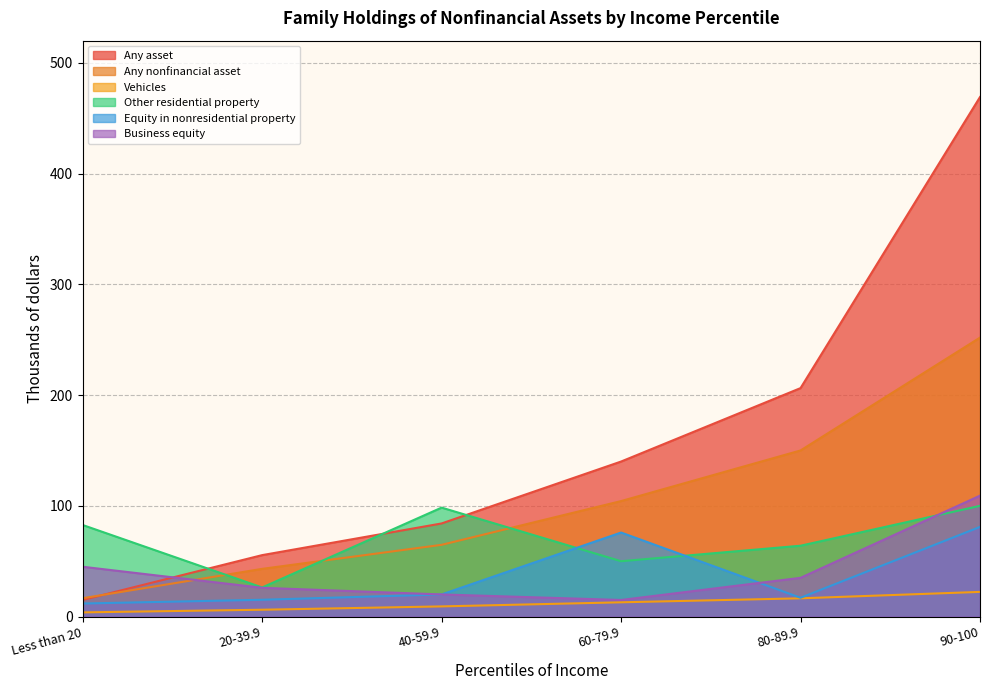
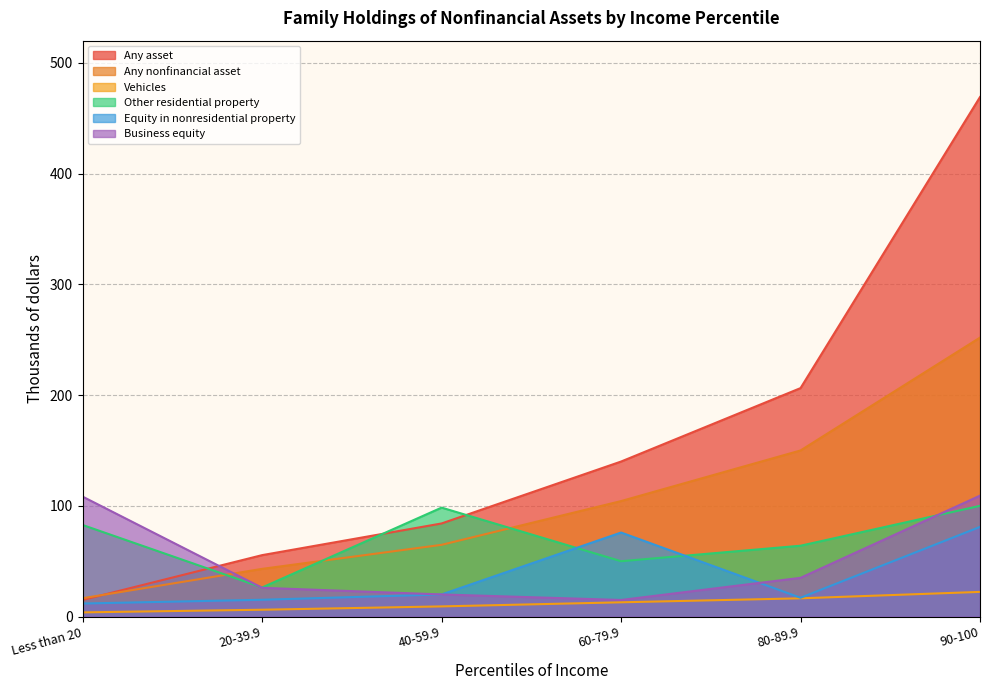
Business equity, Less than 20: 45 -> 108
